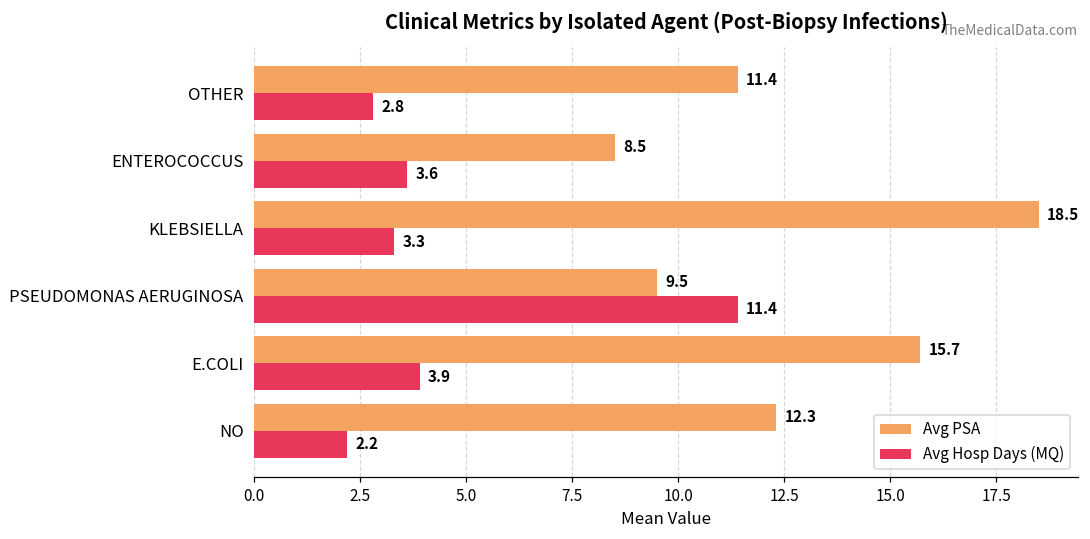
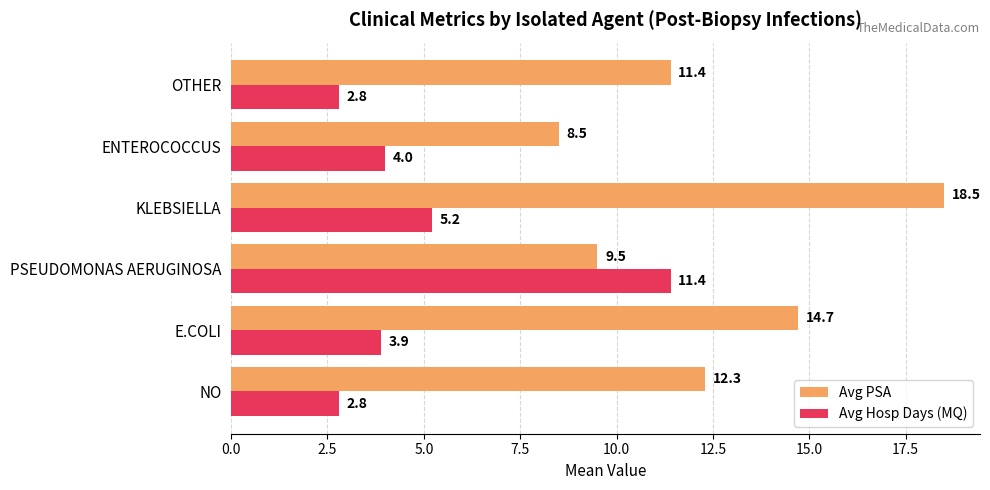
Avg Hosp Days (MQ), ENTEROCOCCUS: 3.6 -> 4.0
Avg Hosp Days (MQ), KLEBSIELLA: 3.3 -> 5.2
Avg PSA, E.COLI: 15.7 -> 14.7
Avg Hosp Days (MQ), NO: 2.2 -> 2.8
